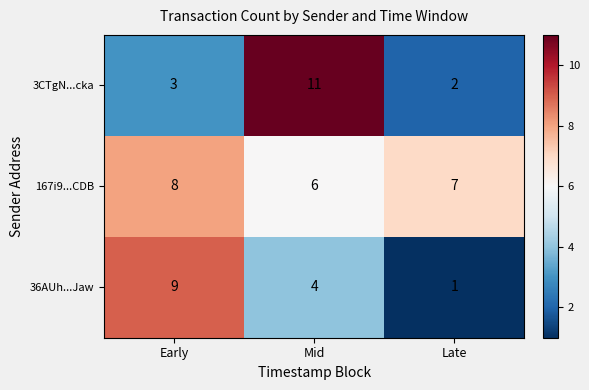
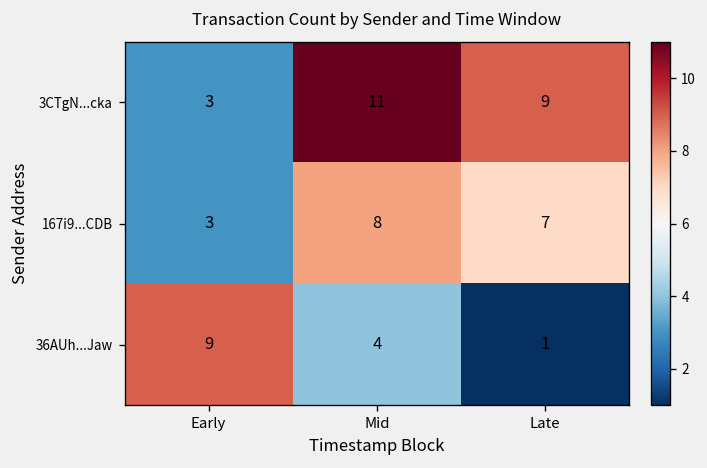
3CTgN...cka, Late: 2 -> 9
167i9...CDB, Early: 8 -> 3
167i9...CDB, Mid: 6 -> 8
